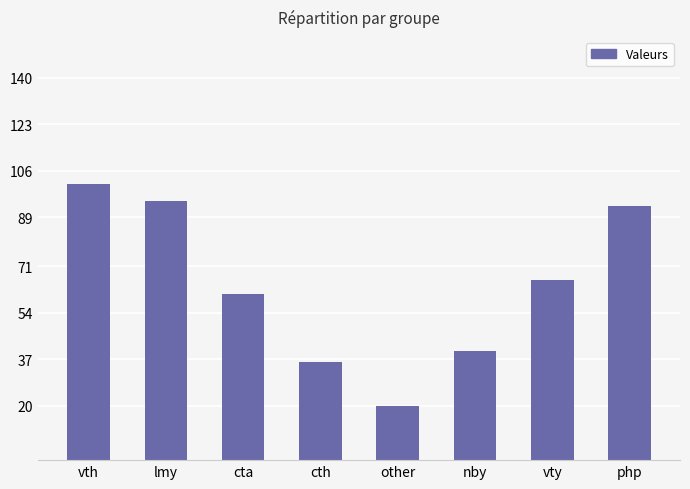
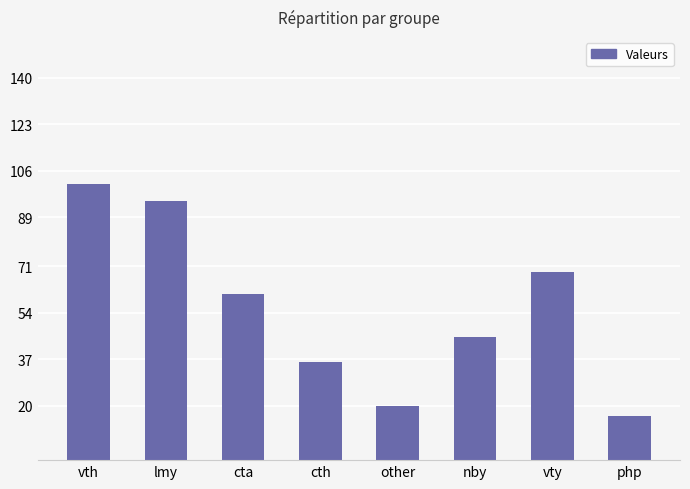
nby: 40 -> 45
vty: 66 -> 69
php: 93 -> 16
